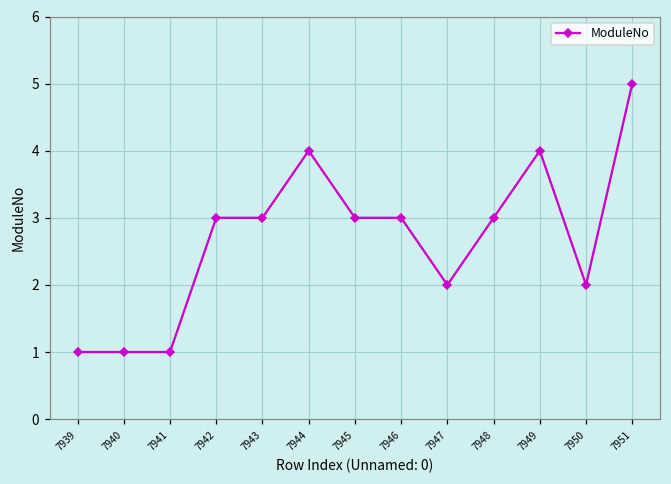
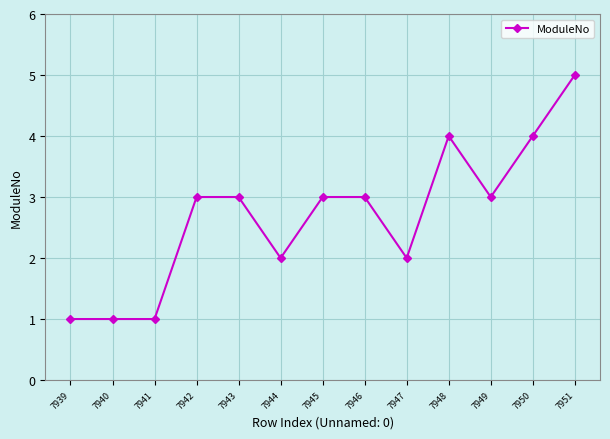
7944: 4 -> 2
7948: 3 -> 4
7949: 4 -> 3
7950: 2 -> 4
